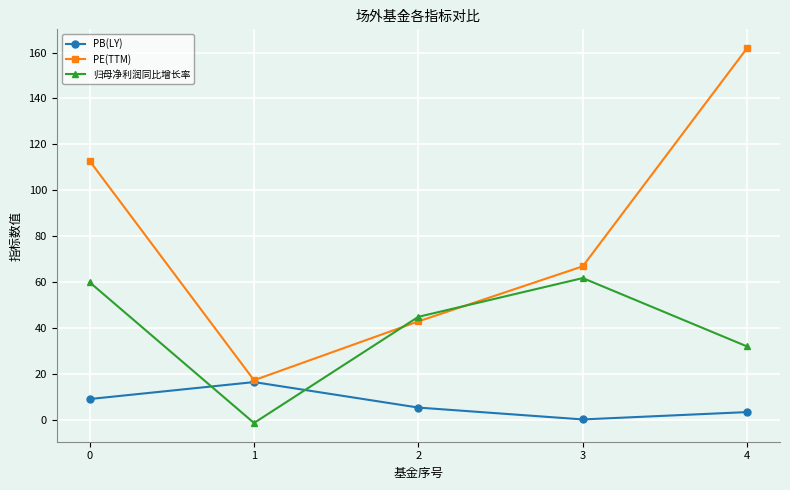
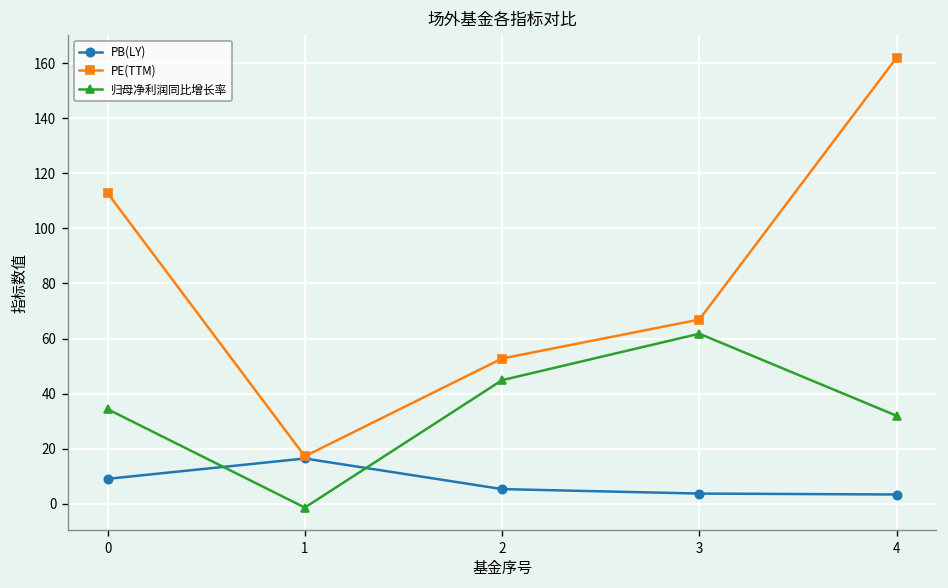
归母净利润同比增长率, 0: 60 -> 34
PE(TTM), 2: 43 -> 53
PB(LY), 3: 0 -> 4
